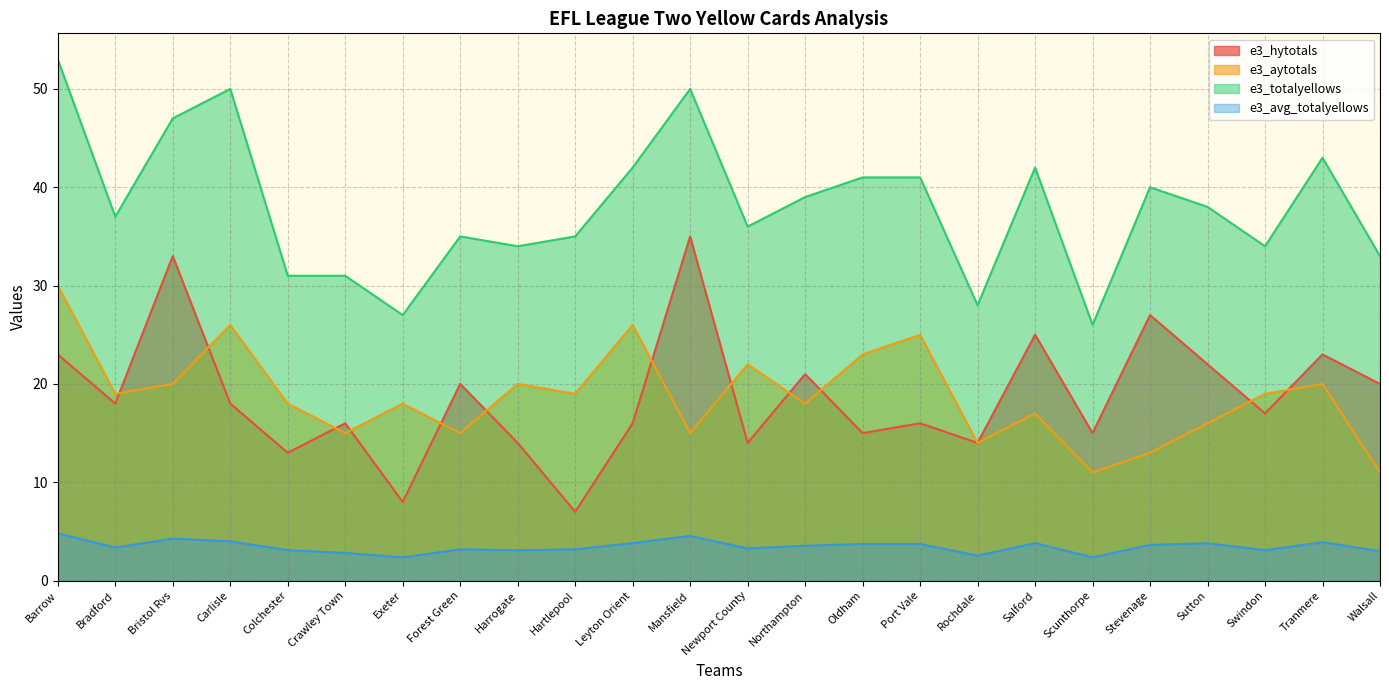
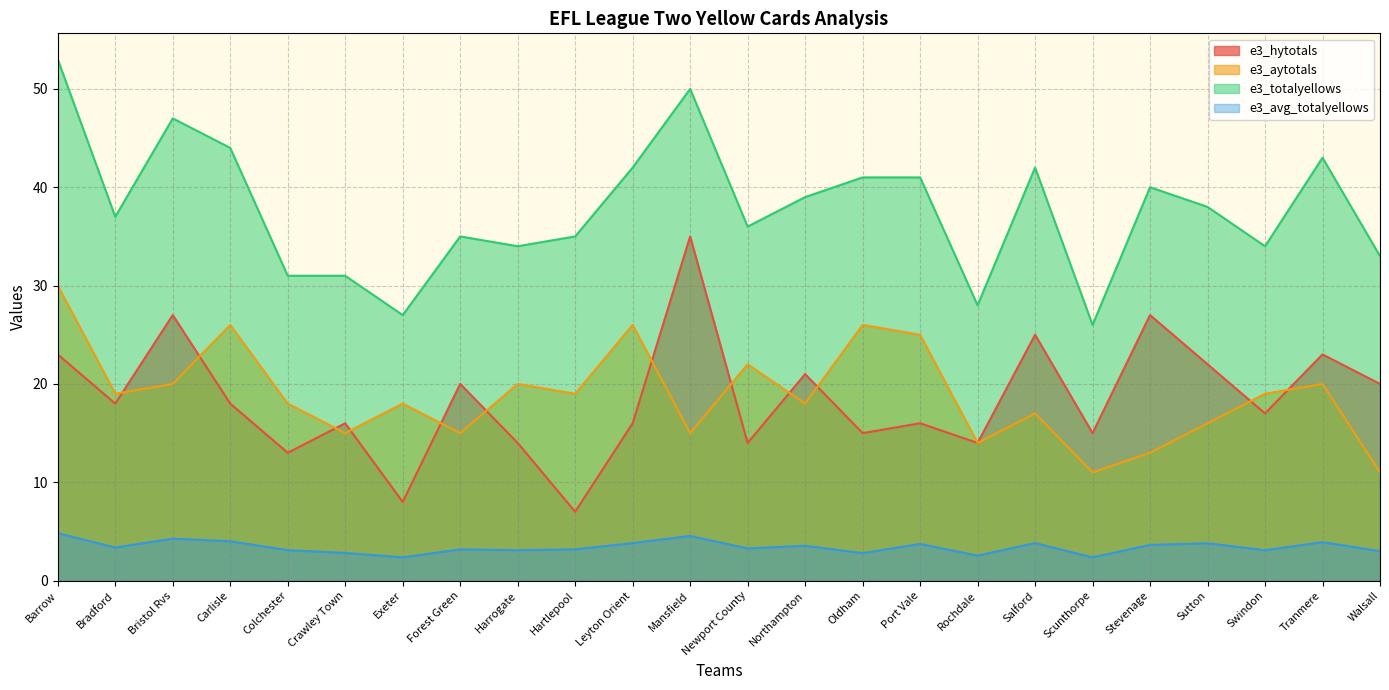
e3_hytotals, Bristol Rvs: 33 -> 27
e3_totalyellows, Carlisle: 50 -> 44
e3_aytotals, Oldham: 23 -> 26
e3_avg_totalyellows, Oldham: 4 -> 3
